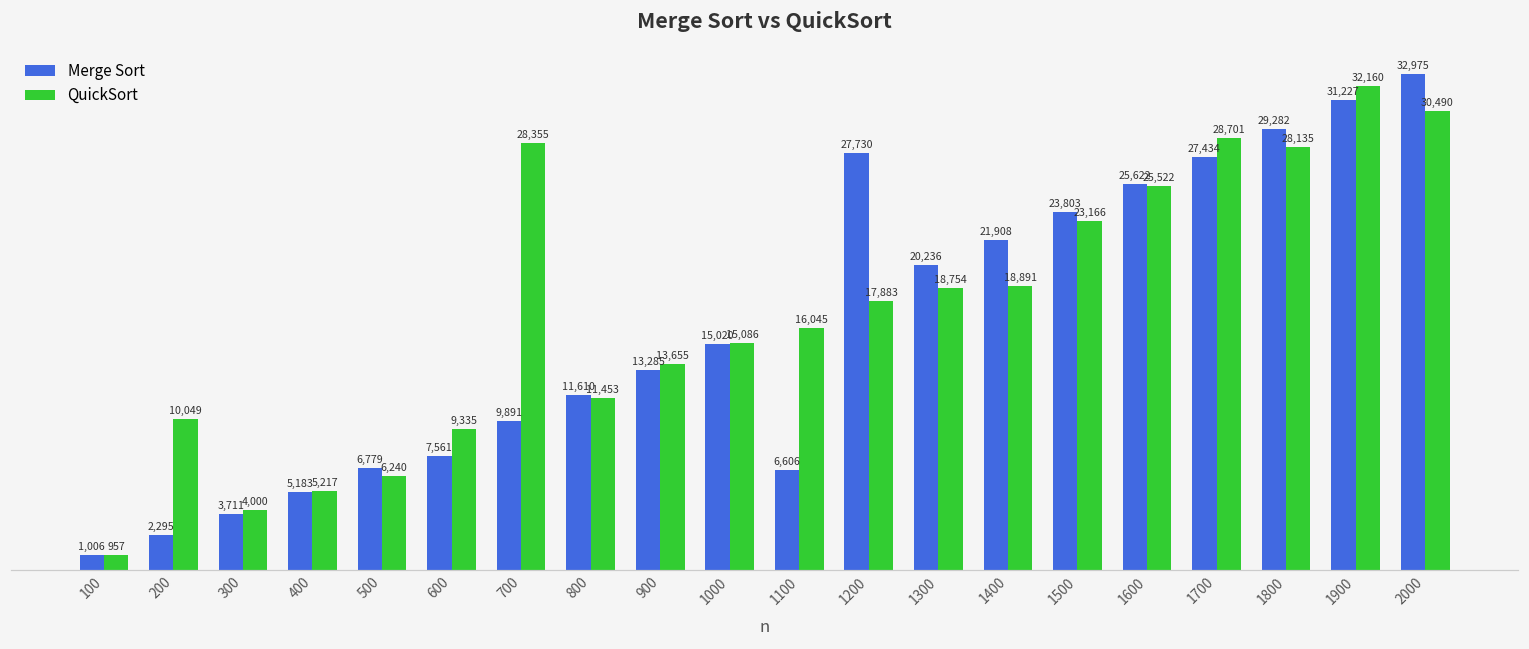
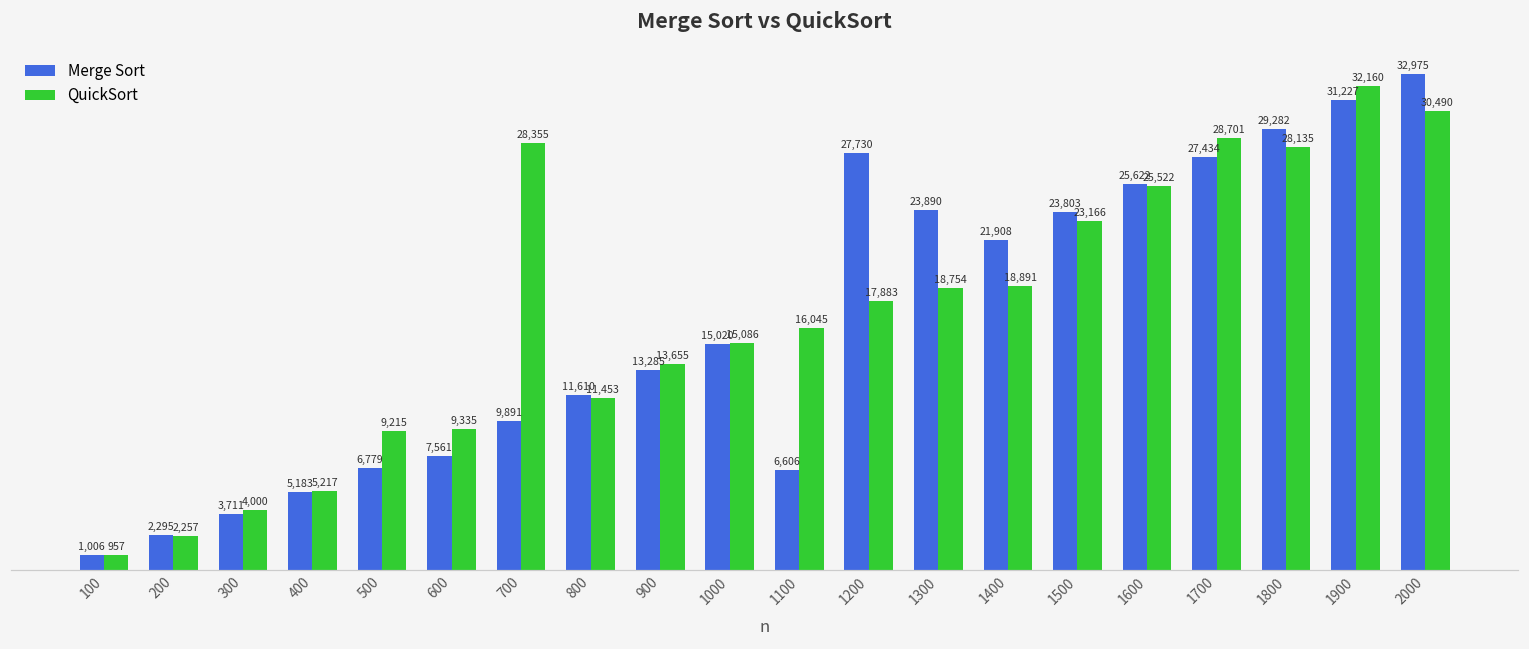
QuickSort, 200: 10,049 -> 2,257
QuickSort, 500: 6,240 -> 9,215
Merge Sort, 1300: 20,236 -> 23,890
